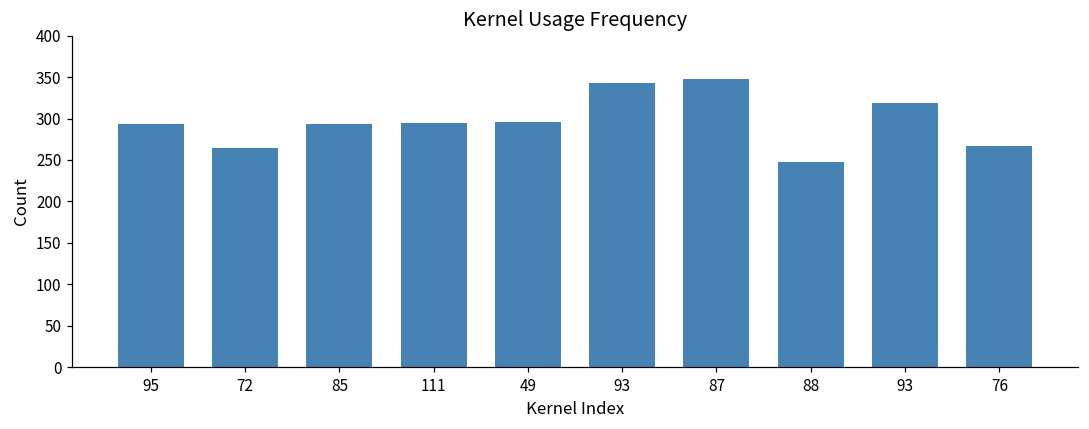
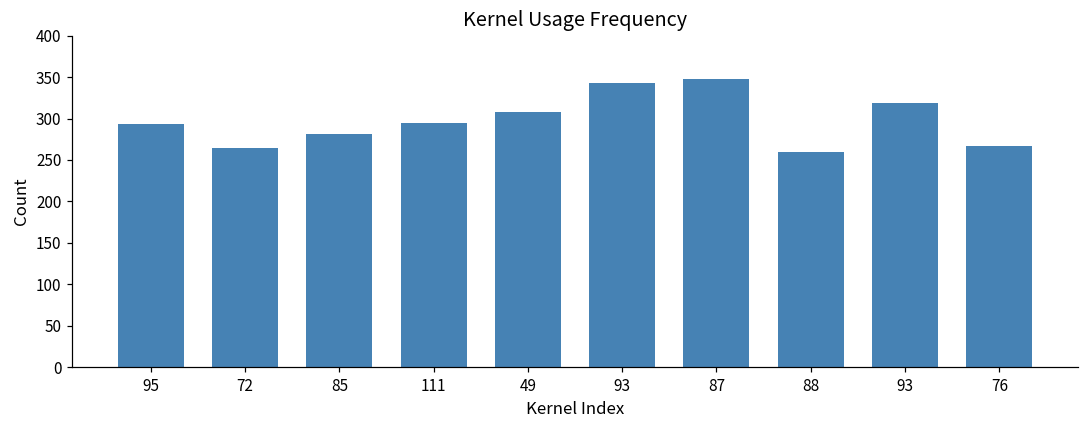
85: 290 -> 280
49: 300 -> 310
88: 250 -> 260
